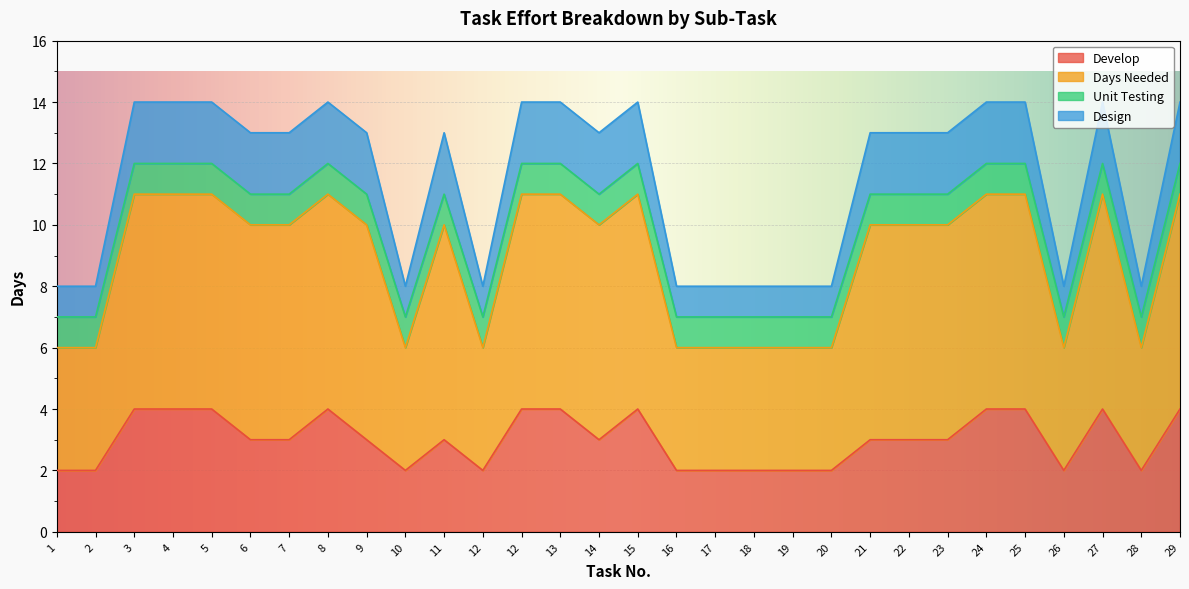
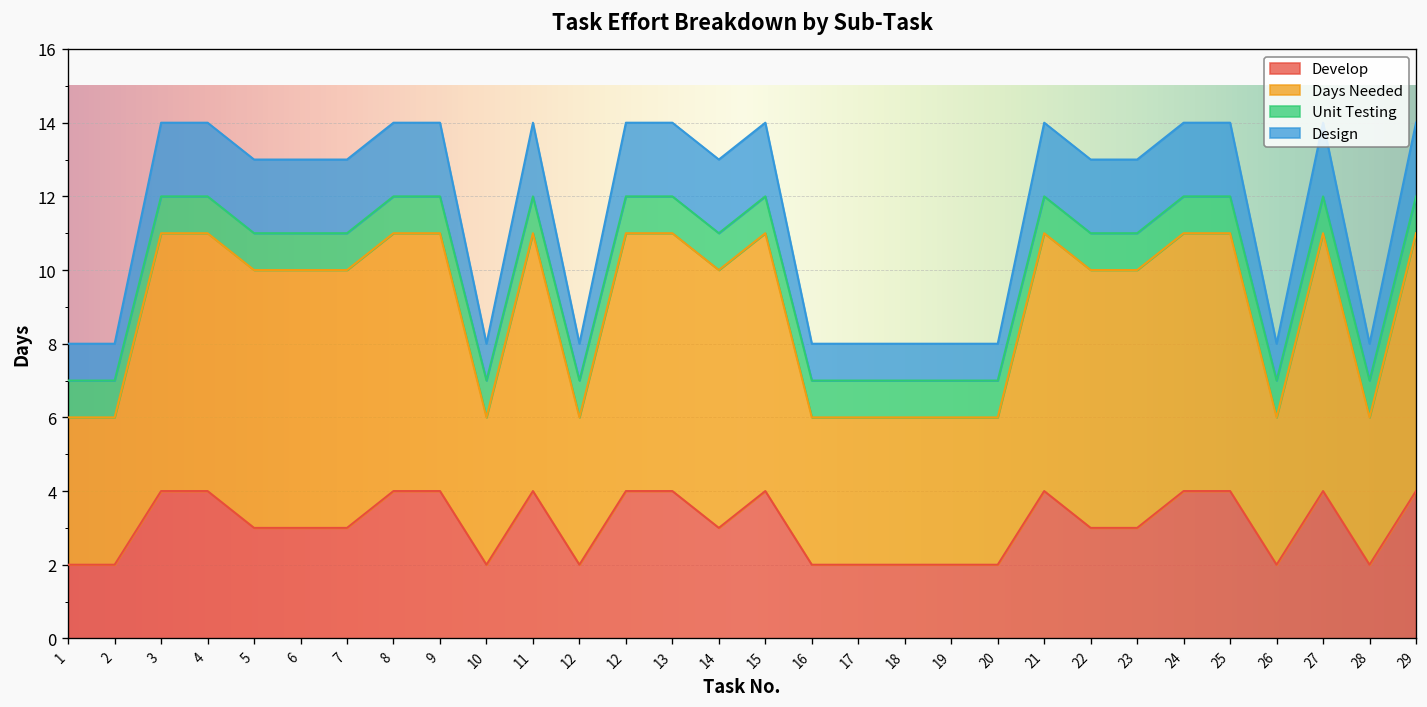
Develop, 5: 4 -> 3
Develop, 9: 3 -> 4
Develop, 11: 3 -> 4
Develop, 21: 3 -> 4
